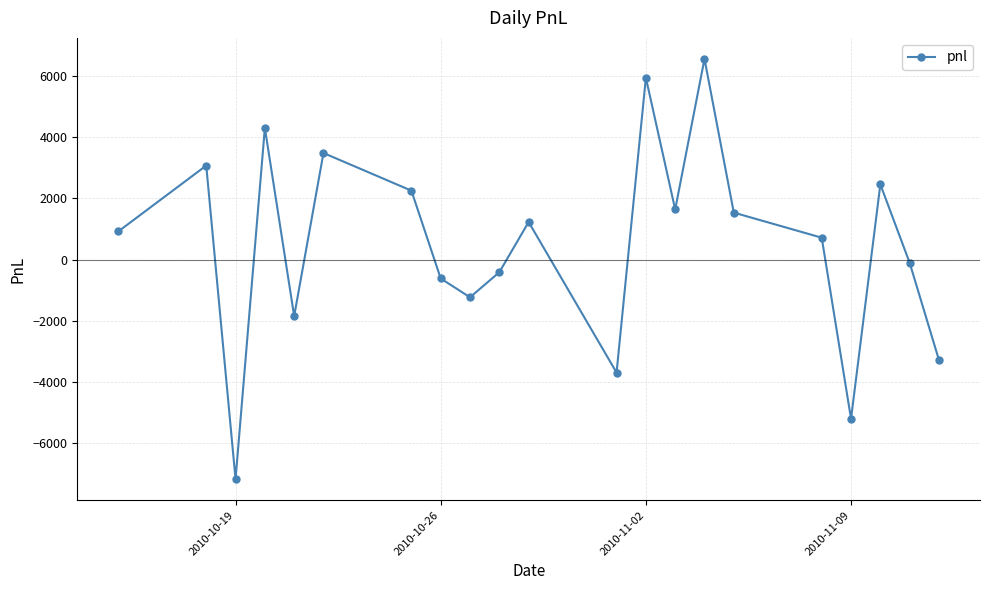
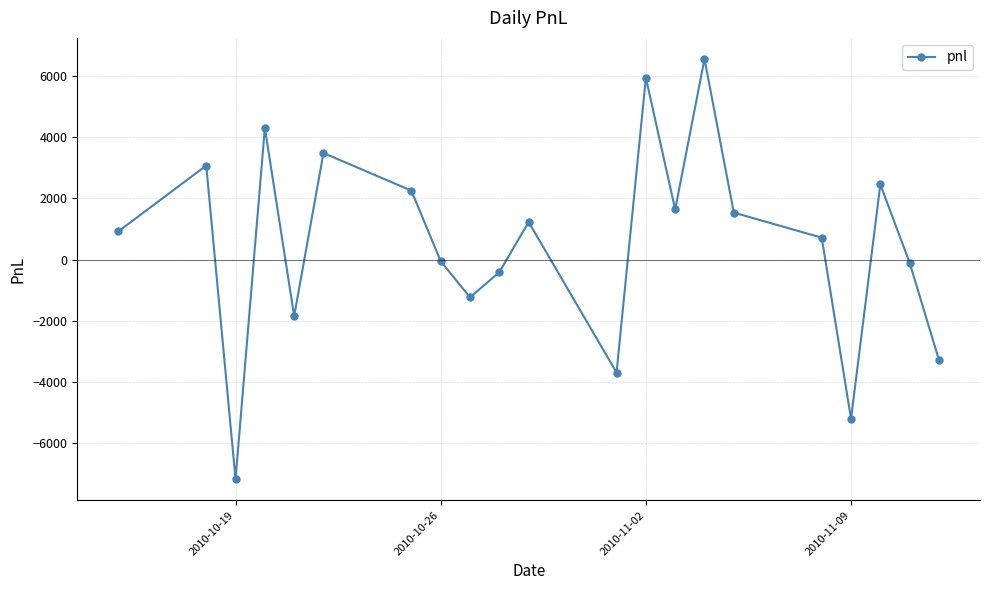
2010-10-26: -600 -> -100
